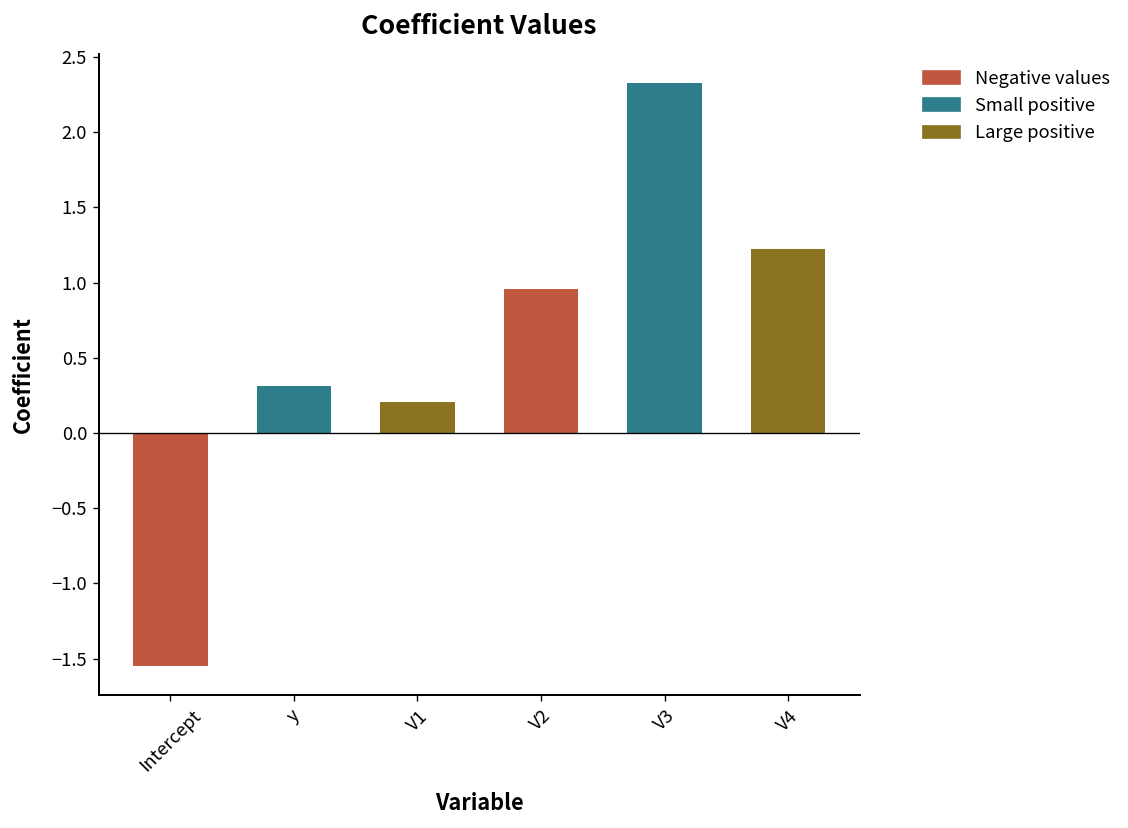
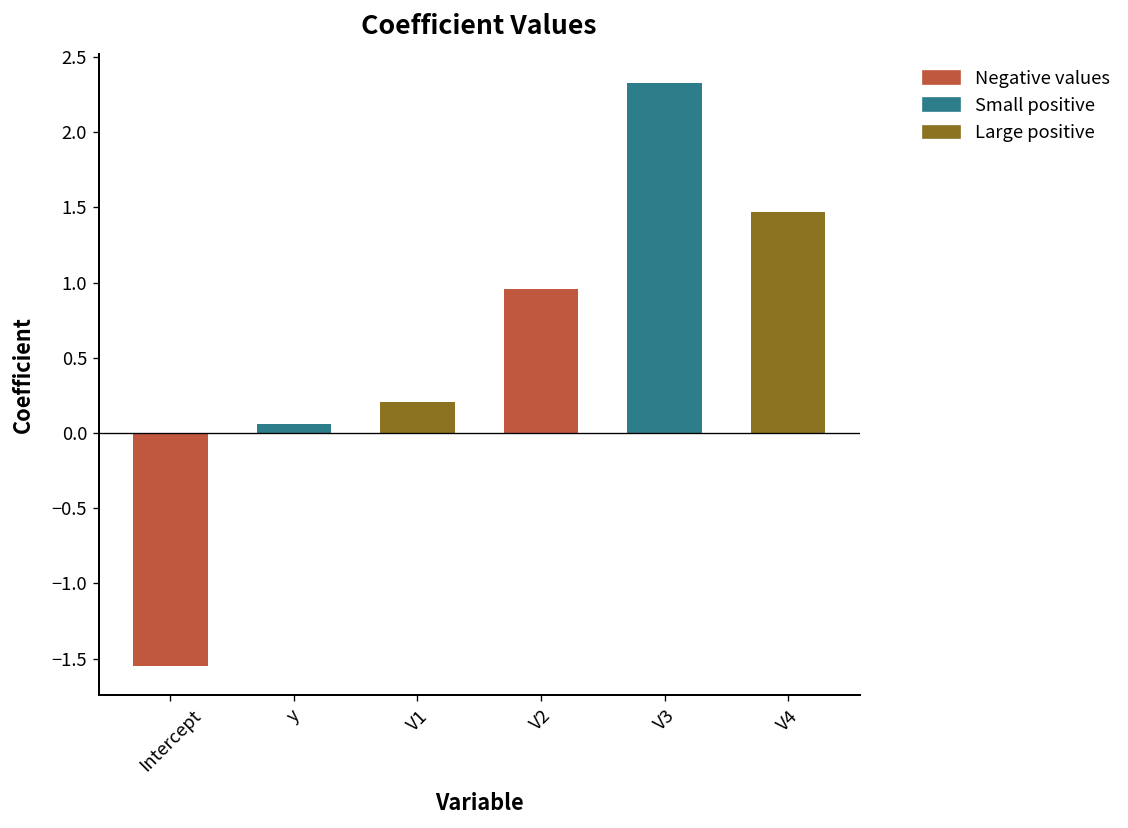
y: 0.32 -> 0.06
V4: 1.22 -> 1.47
